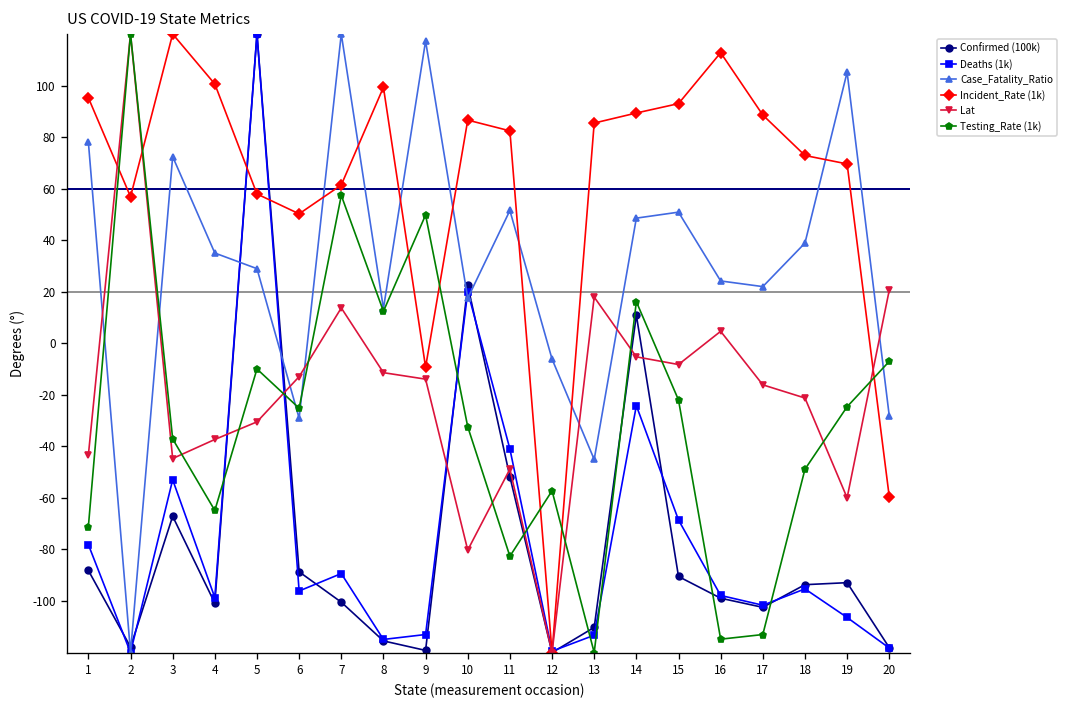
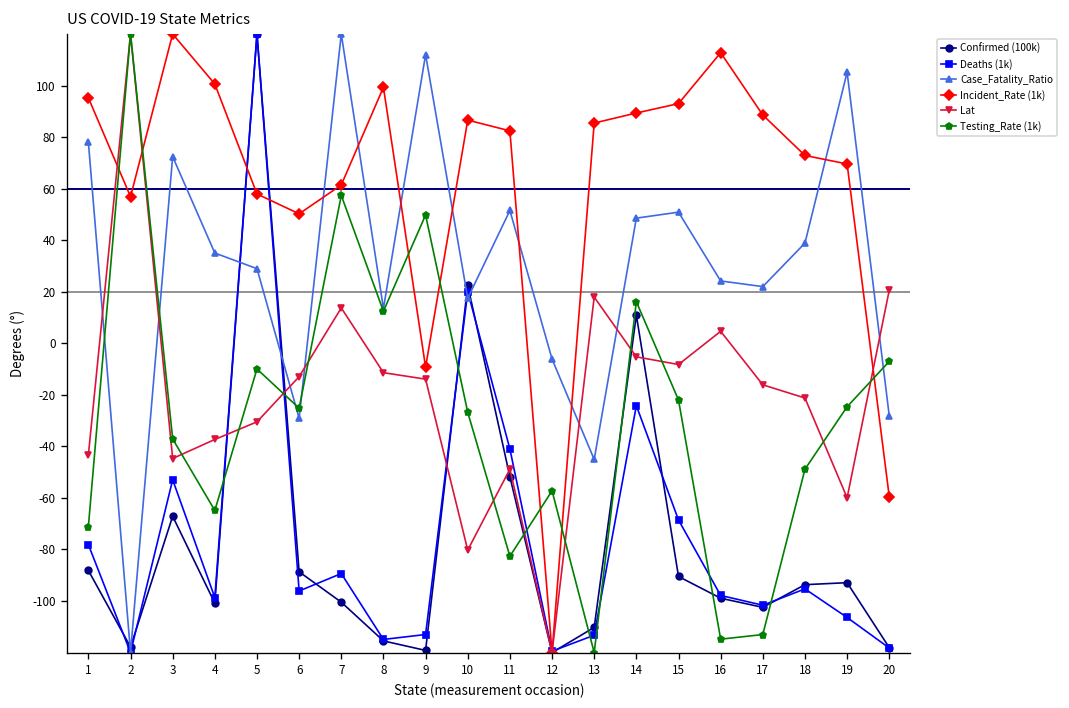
Case_Fatality_Ratio, 9: 117 -> 112
Testing_Rate (1k), 10: -32 -> -27
